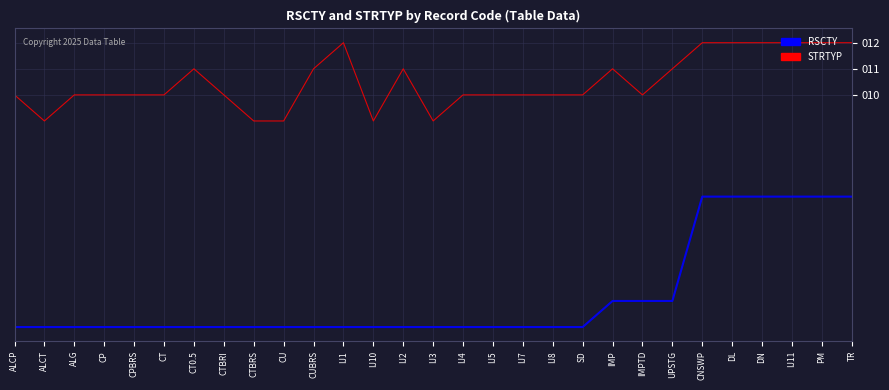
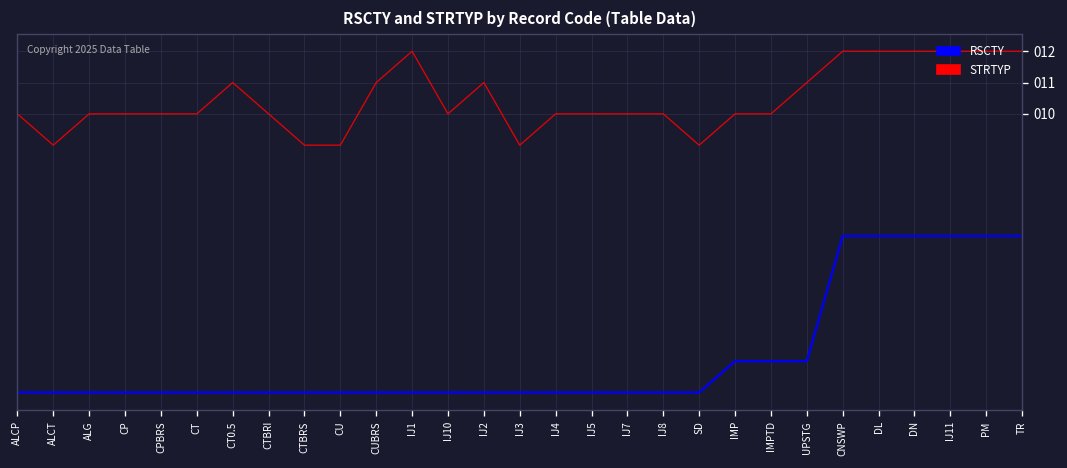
STRTYP, IJ10: 9 -> 10
STRTYP, SD: 10 -> 9
STRTYP, IMP: 11 -> 10
